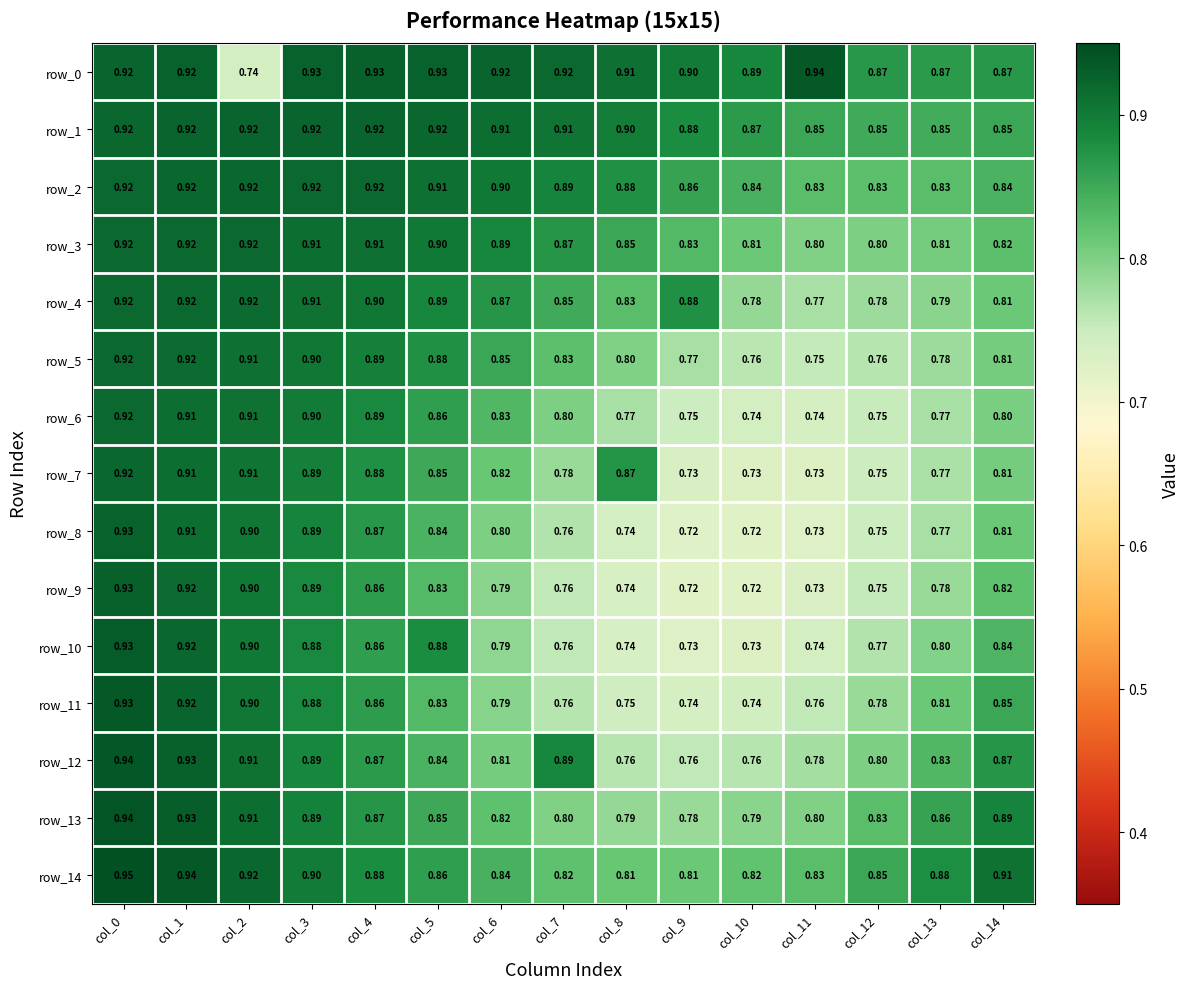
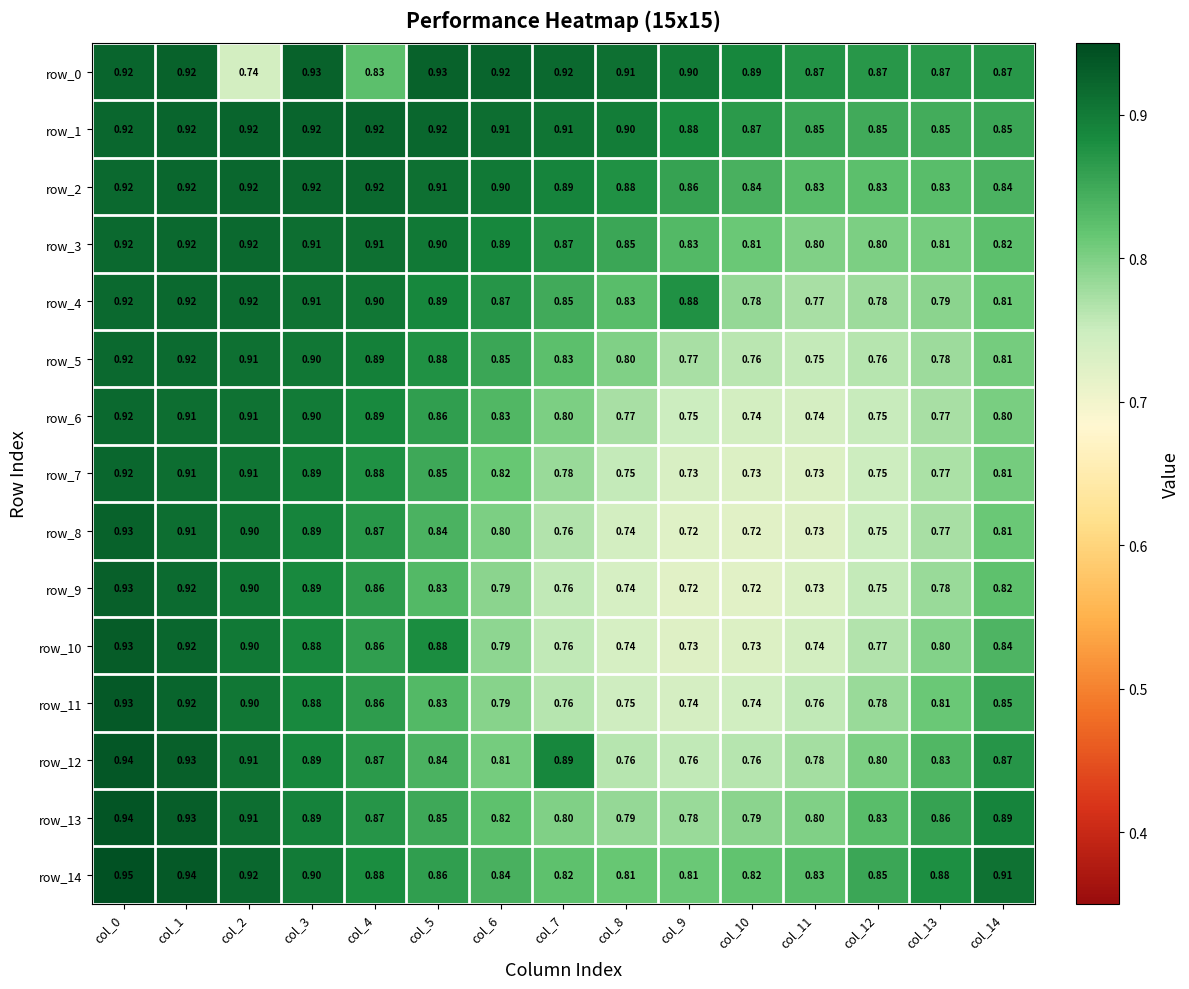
row_0, col_4: 0.93 -> 0.83
row_0, col_11: 0.94 -> 0.87
row_7, col_8: 0.87 -> 0.75
